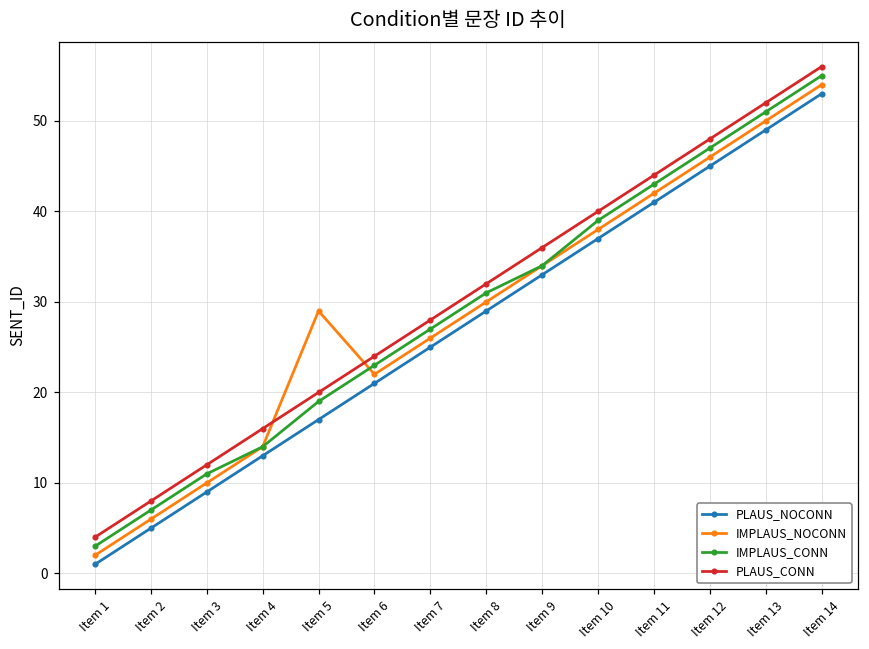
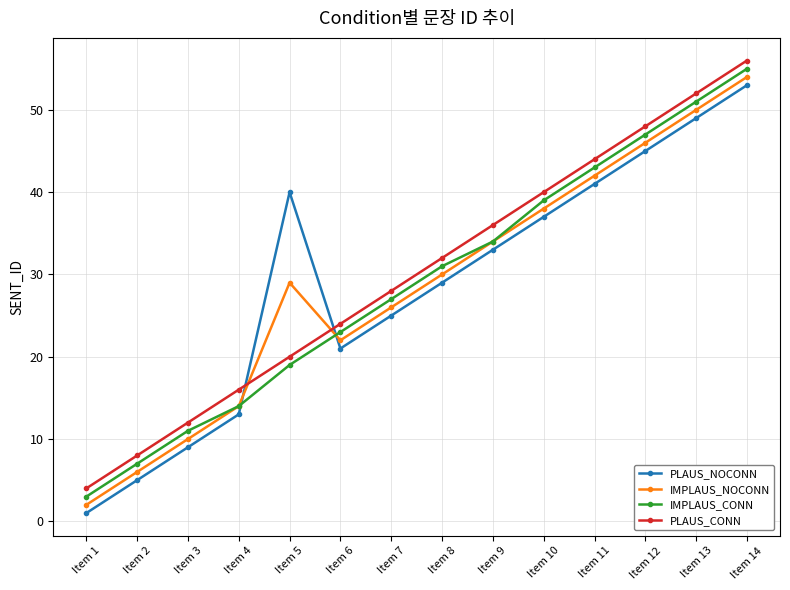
PLAUS_NOCONN, Item 5: 17 -> 40
